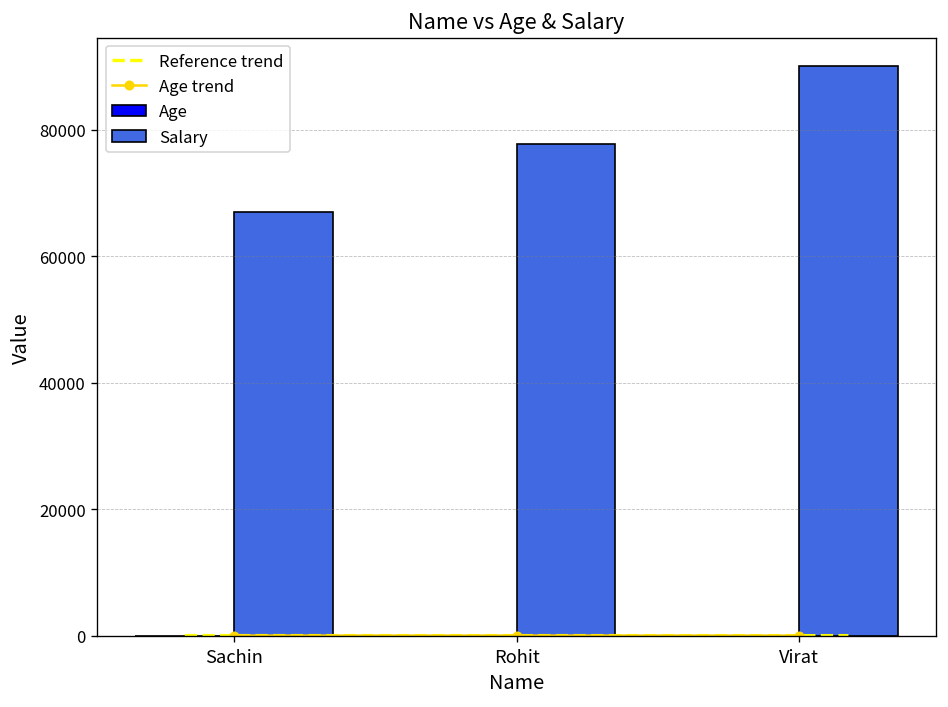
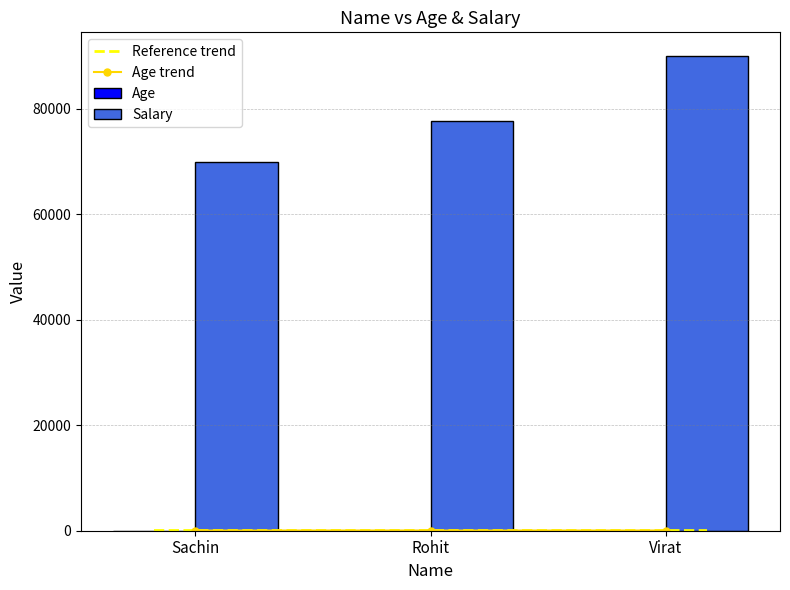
Salary, Sachin: 67000 -> 70000
